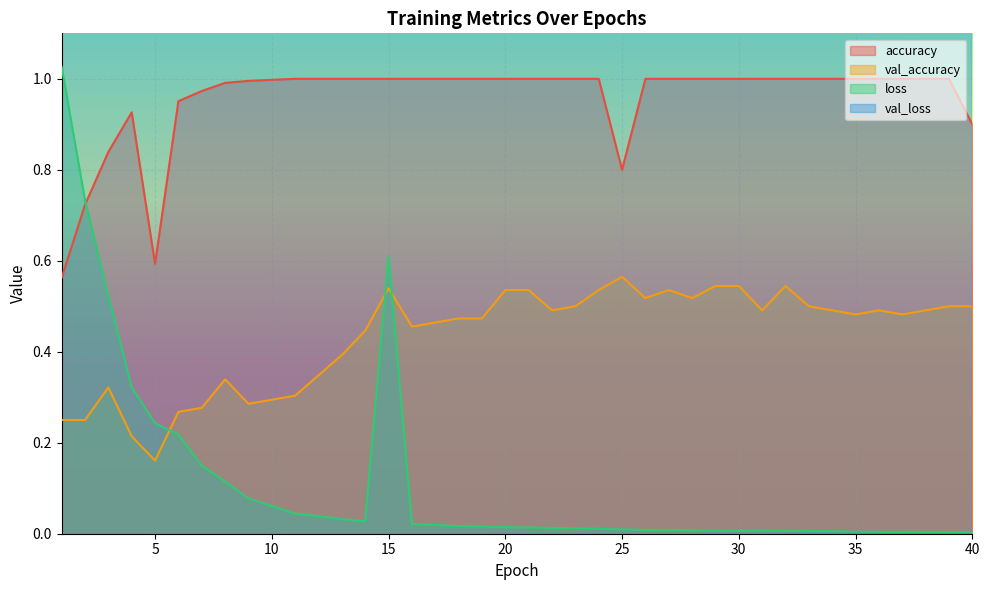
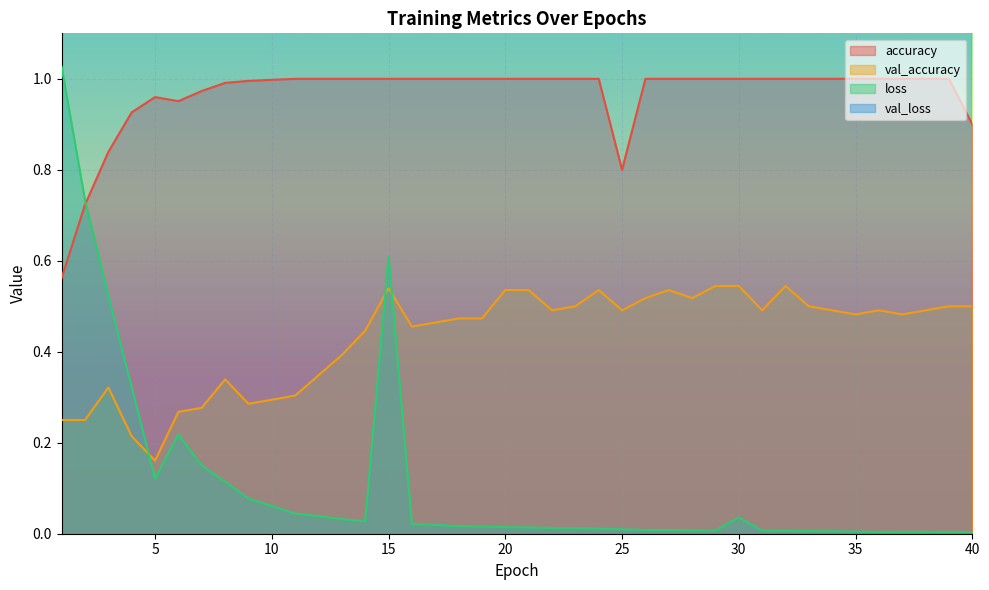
accuracy, 5: 0.59 -> 0.96
loss, 5: 0.24 -> 0.12
val_accuracy, 25: 0.56 -> 0.49
loss, 30: 0.01 -> 0.04
